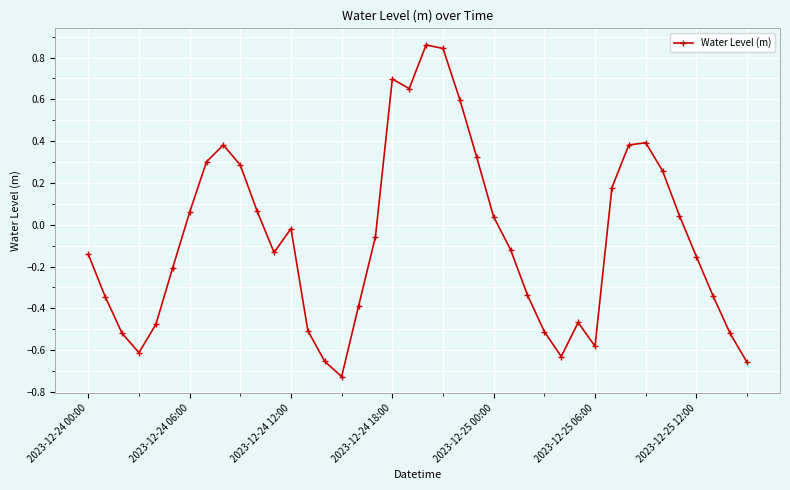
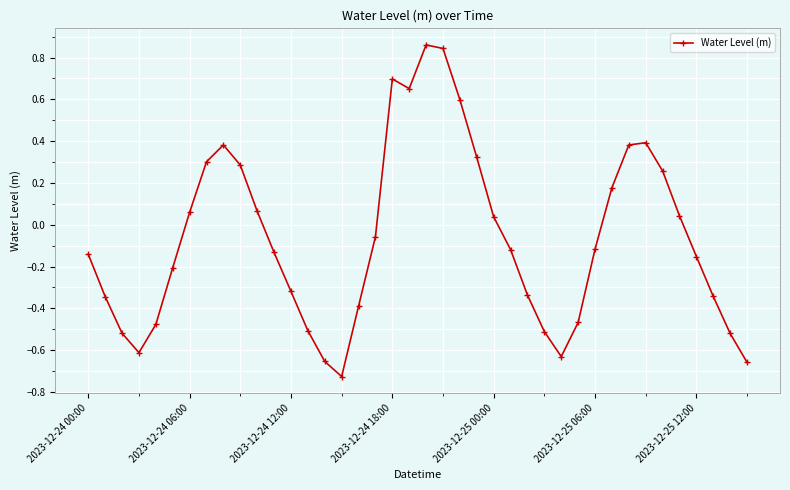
2023-12-24 12:00: -0.02 -> -0.32
2023-12-25 06:00: -0.58 -> -0.12
